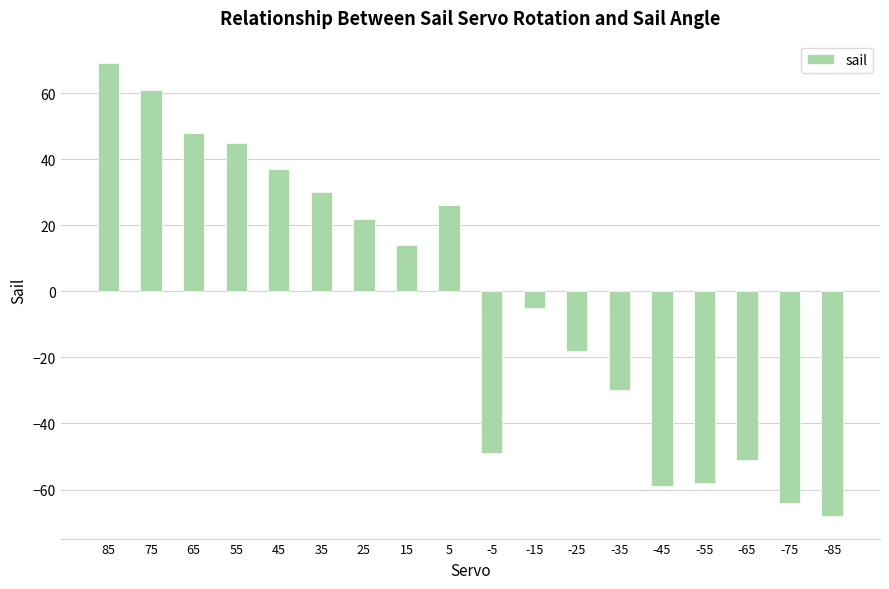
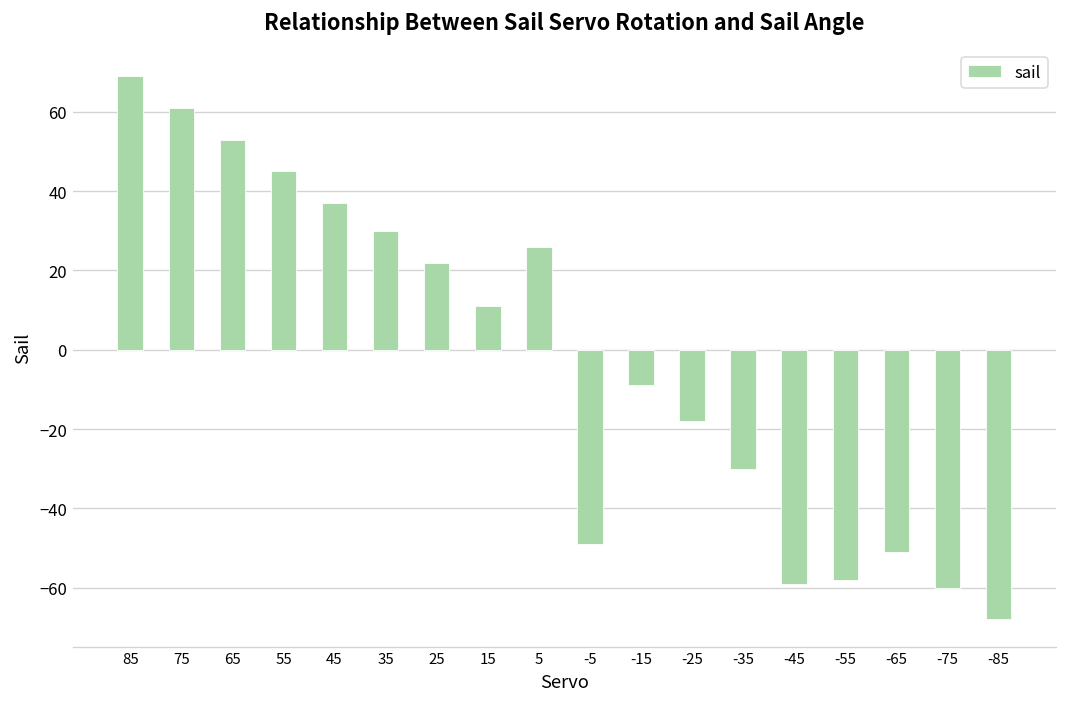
65: 48 -> 53
15: 14 -> 11
-15: -5 -> -9
-75: -64 -> -60
